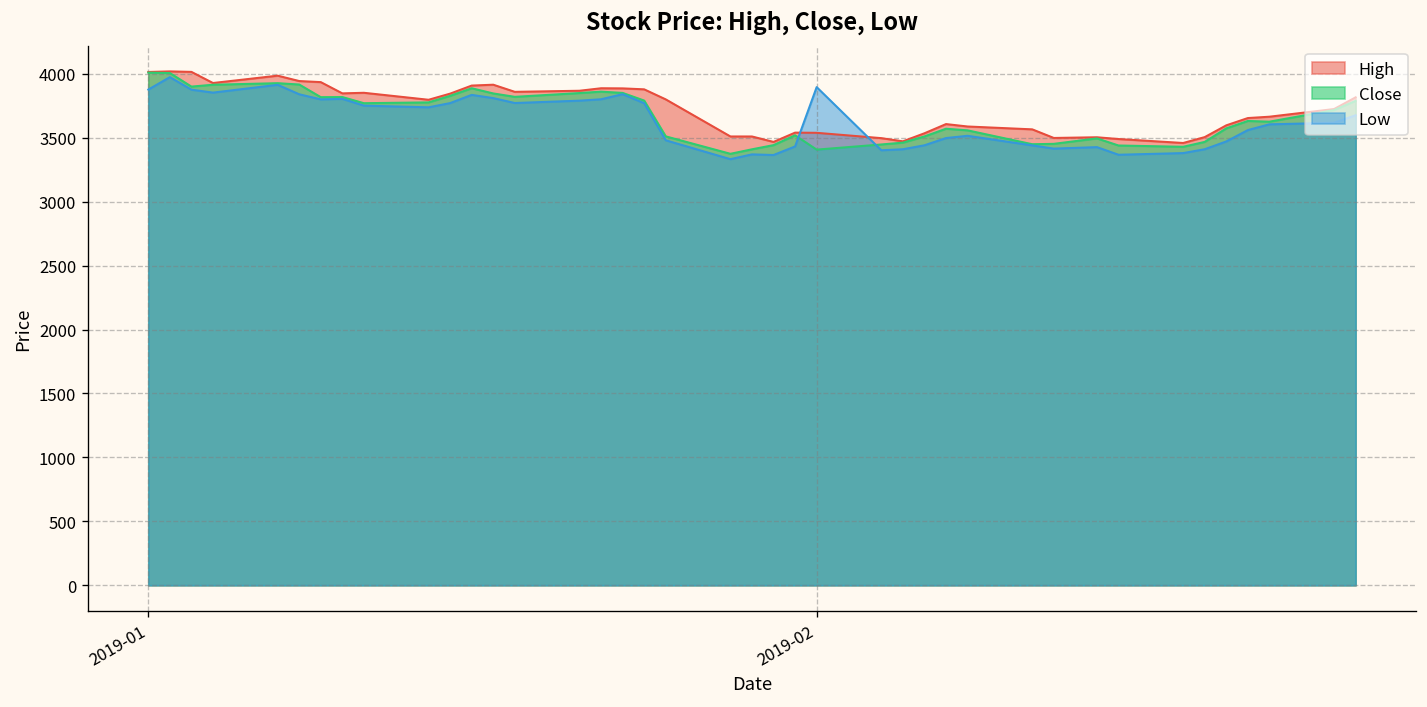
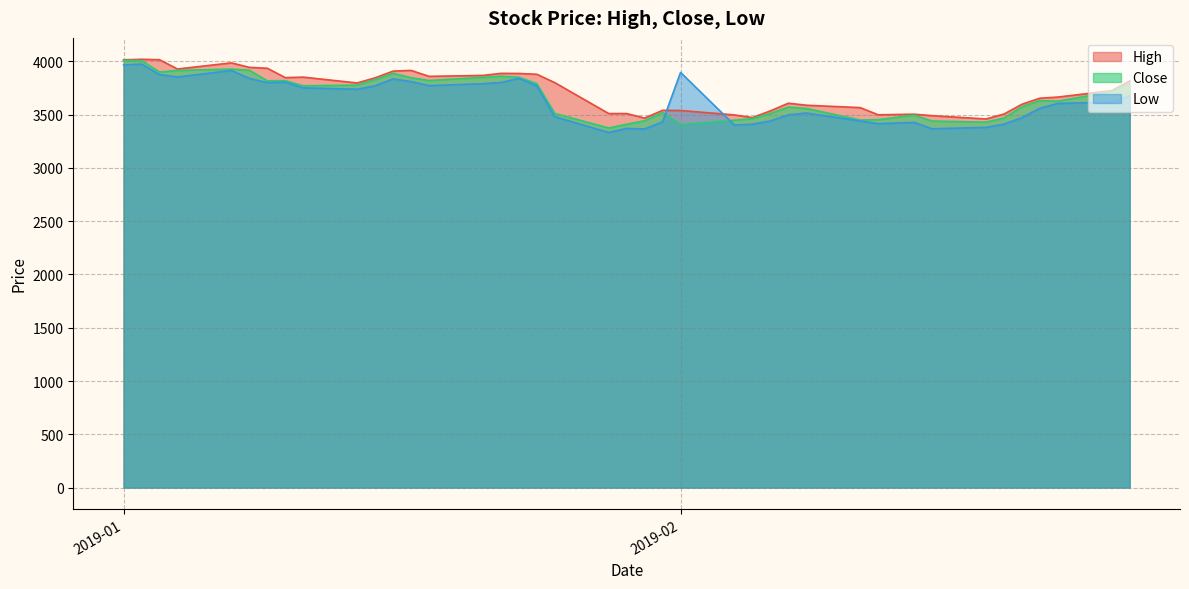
Low, 2019-01: 3880 -> 3970
